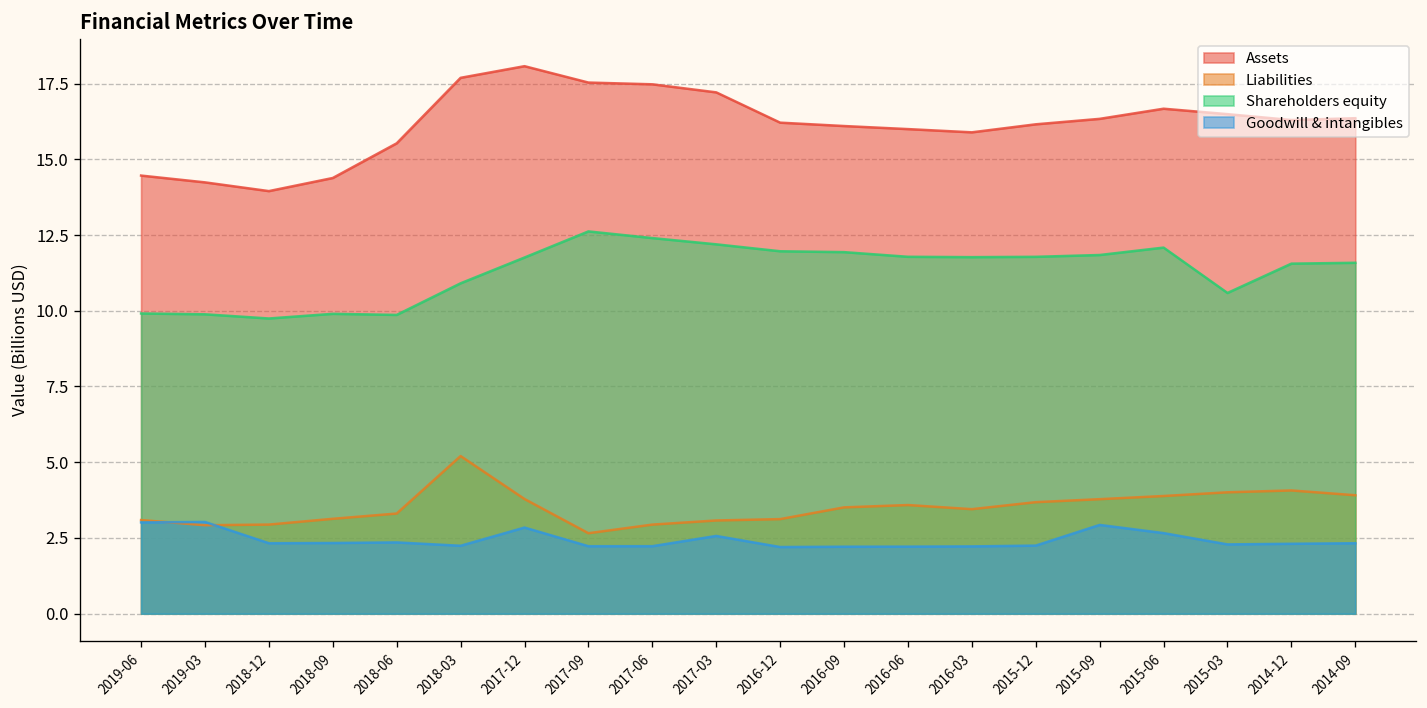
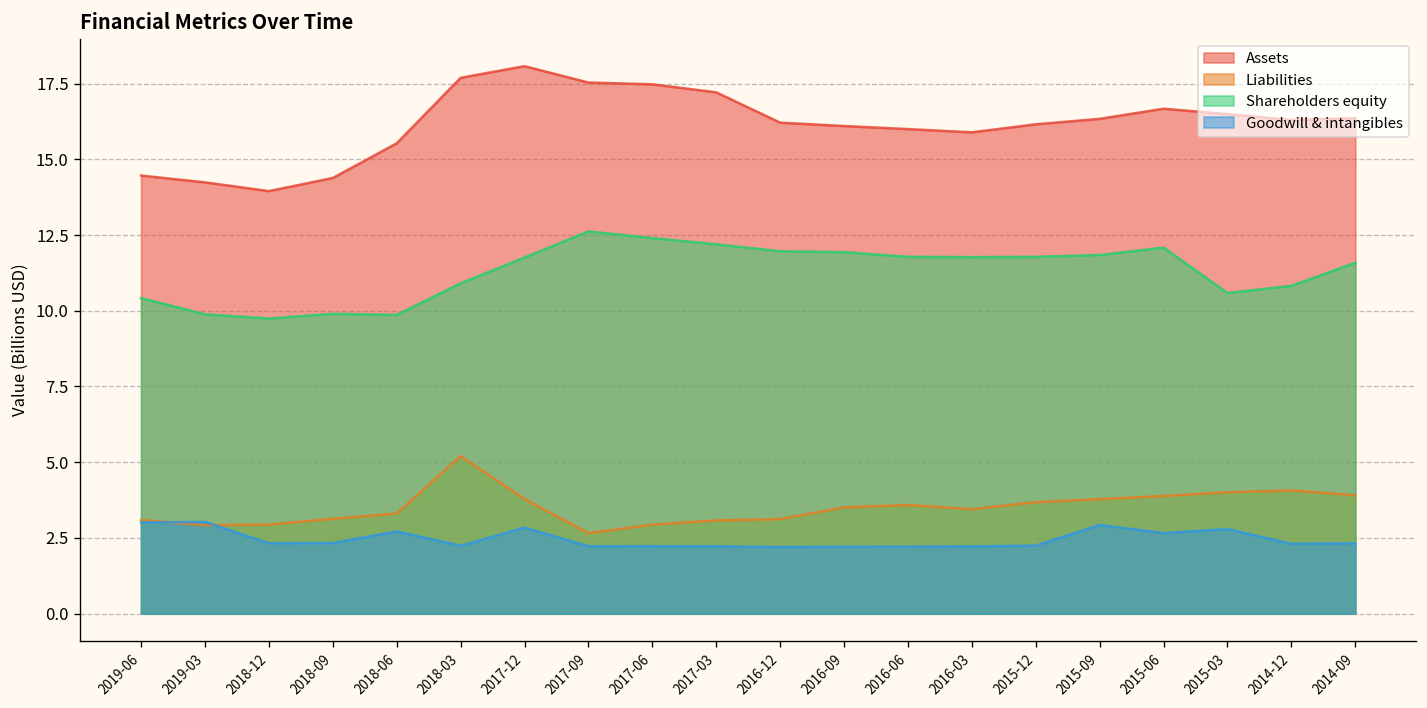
Shareholders equity, 2019-06: 9.9 -> 10.4
Goodwill & intangibles, 2018-06: 2.4 -> 2.7
Goodwill & intangibles, 2017-03: 2.6 -> 2.2
Goodwill & intangibles, 2015-03: 2.3 -> 2.8
Shareholders equity, 2014-12: 11.6 -> 10.8
